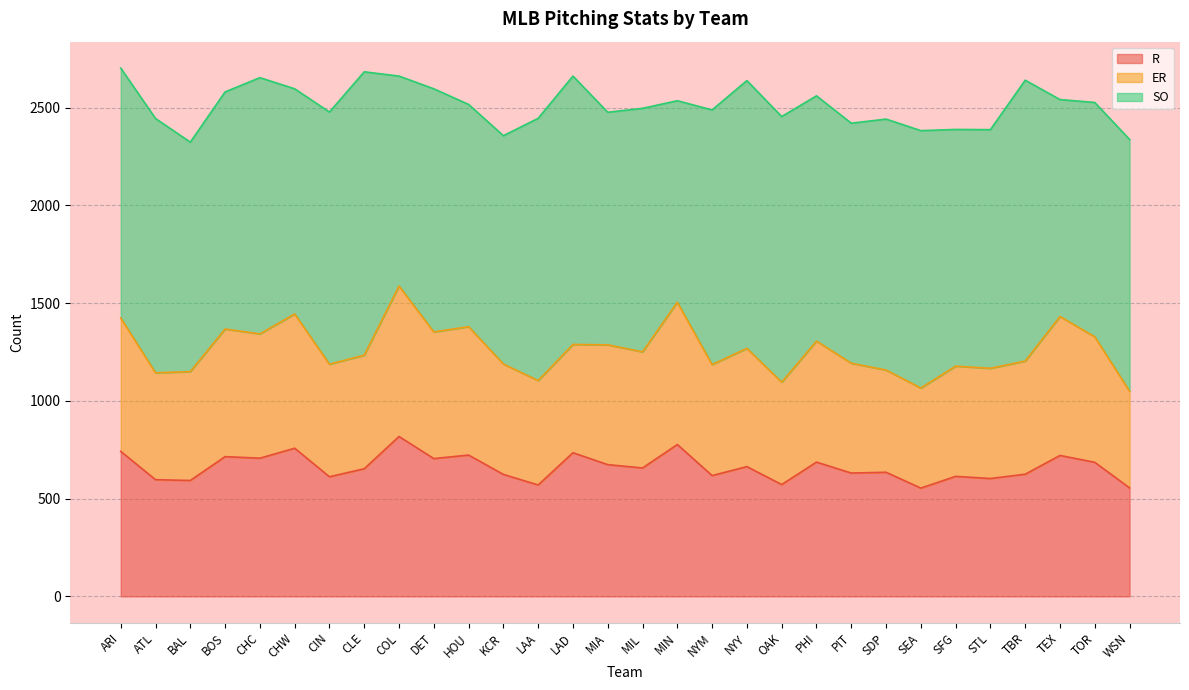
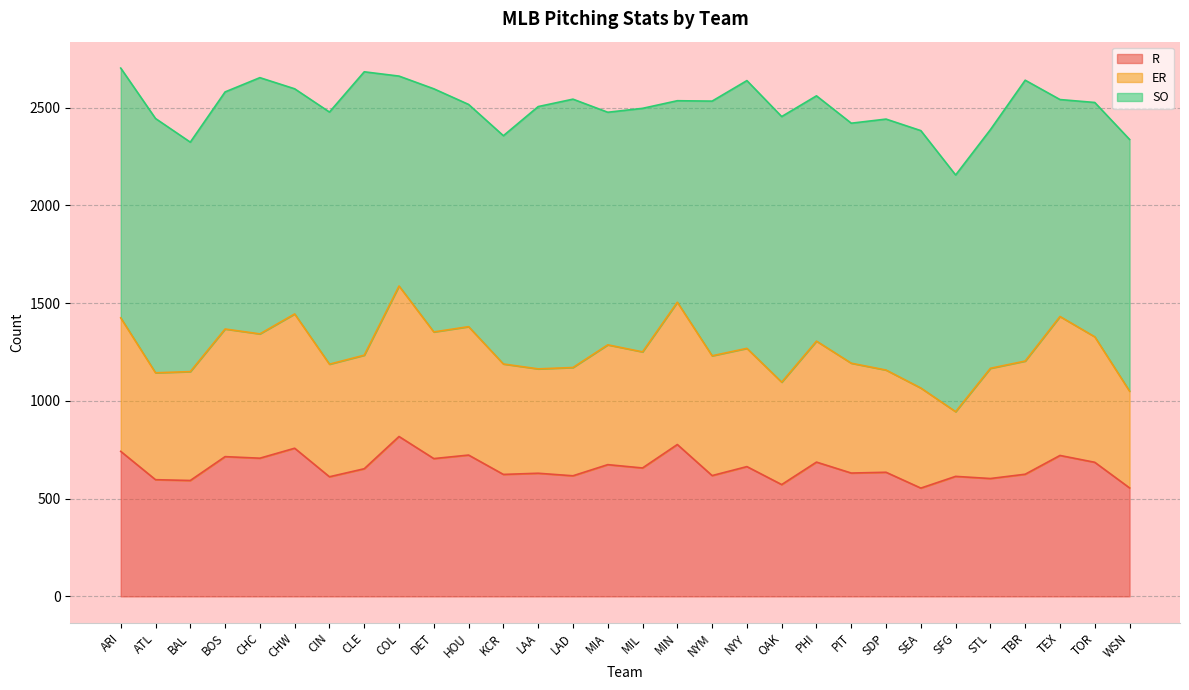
R, LAA: 570 -> 630
R, LAD: 740 -> 620
ER, NYM: 570 -> 610
ER, SFG: 560 -> 330
